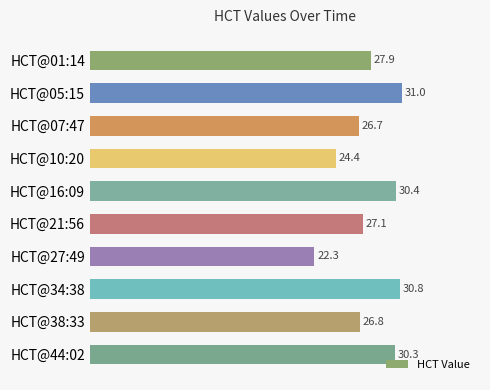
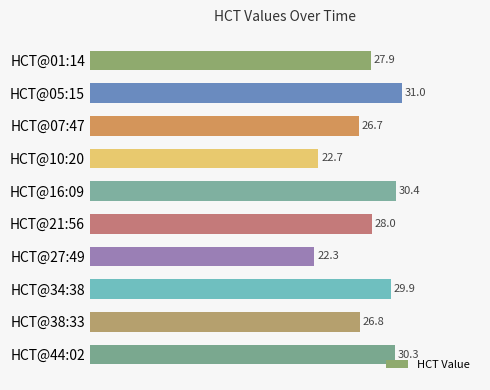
HCT@10:20: 24.4 -> 22.7
HCT@21:56: 27.1 -> 28.0
HCT@34:38: 30.8 -> 29.9
